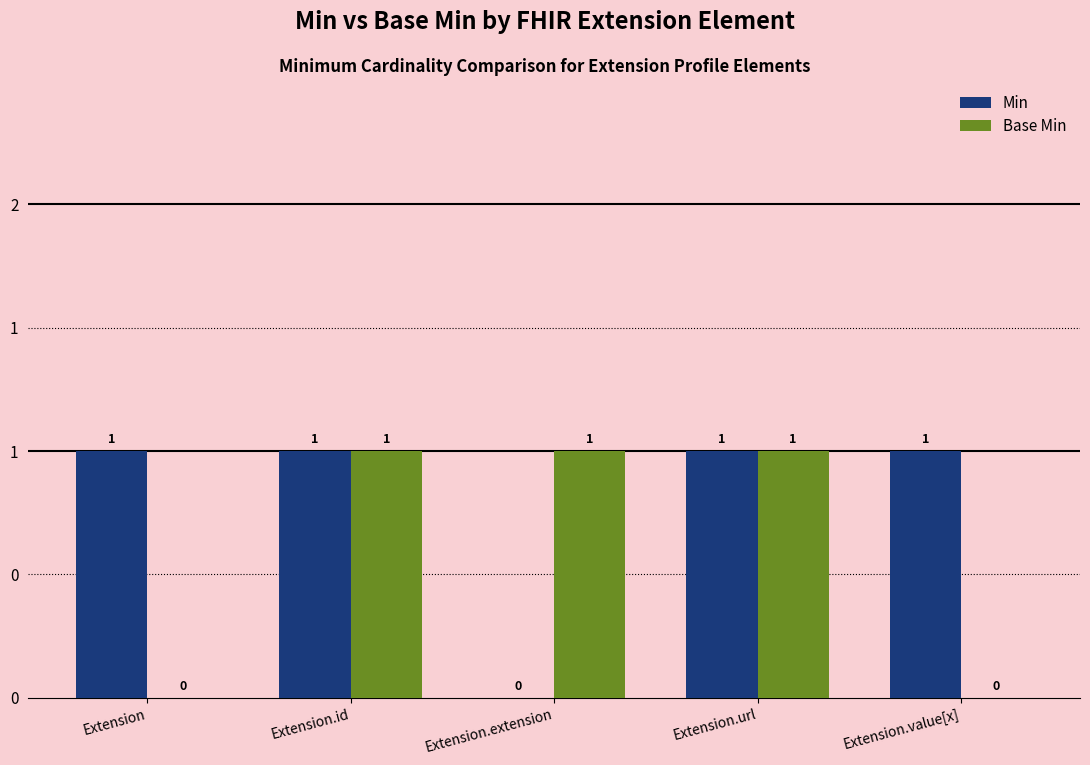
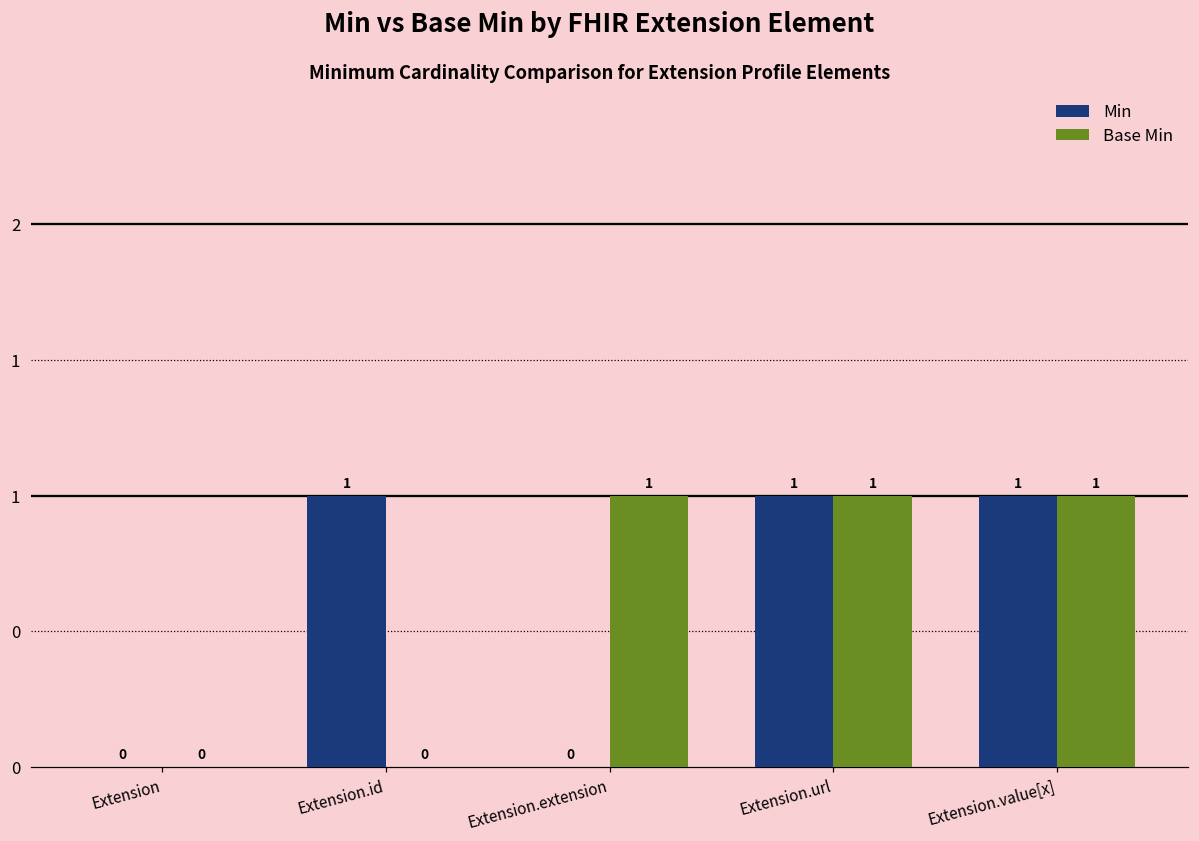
Min, Extension: 1 -> 0
Base Min, Extension.id: 1 -> 0
Base Min, Extension.value[x]: 0 -> 1
